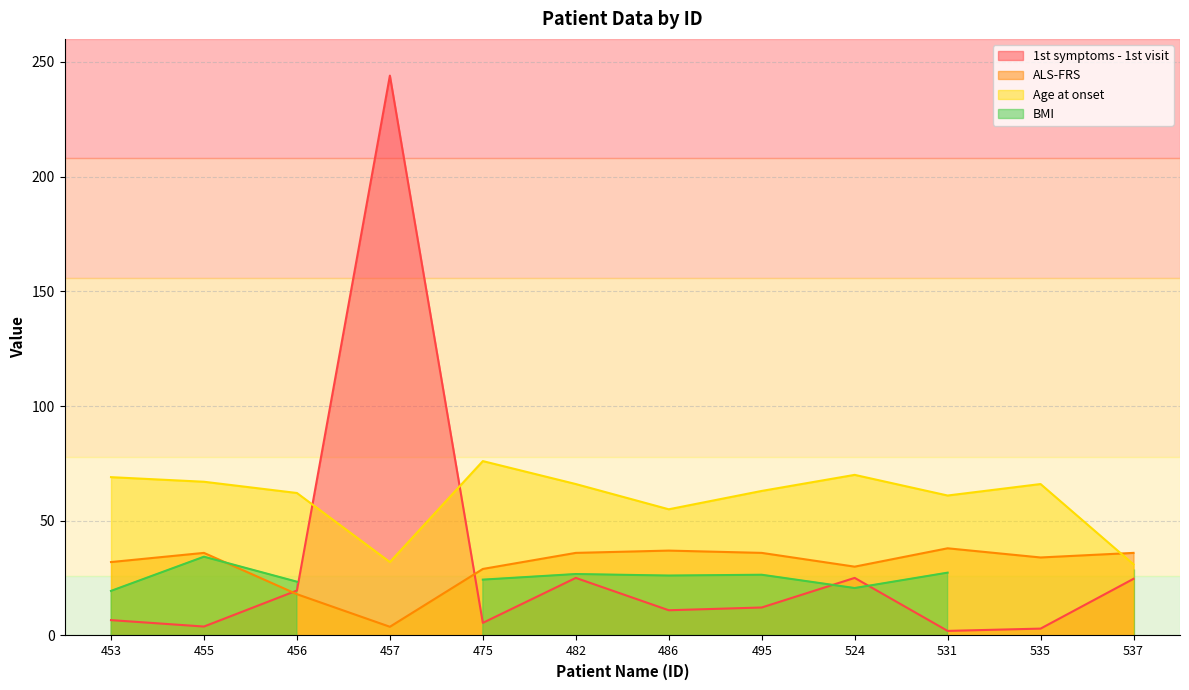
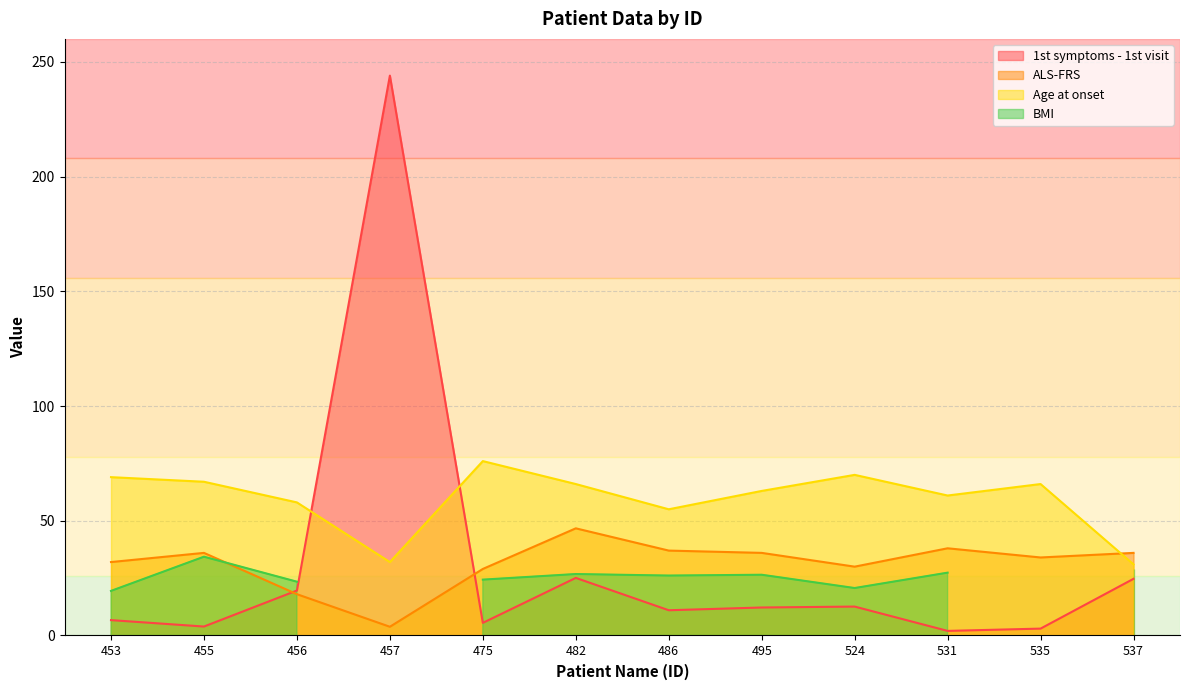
Age at onset, 456: 62 -> 58
ALS-FRS, 482: 36 -> 47
1st symptoms - 1st visit, 524: 25 -> 13
